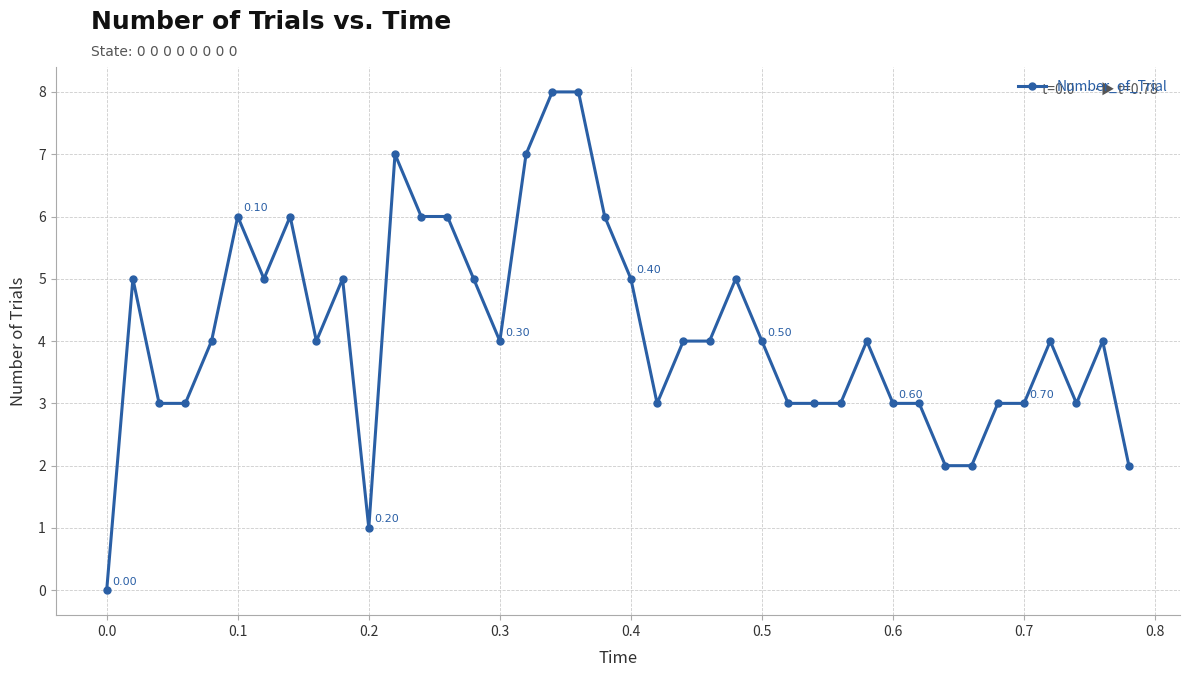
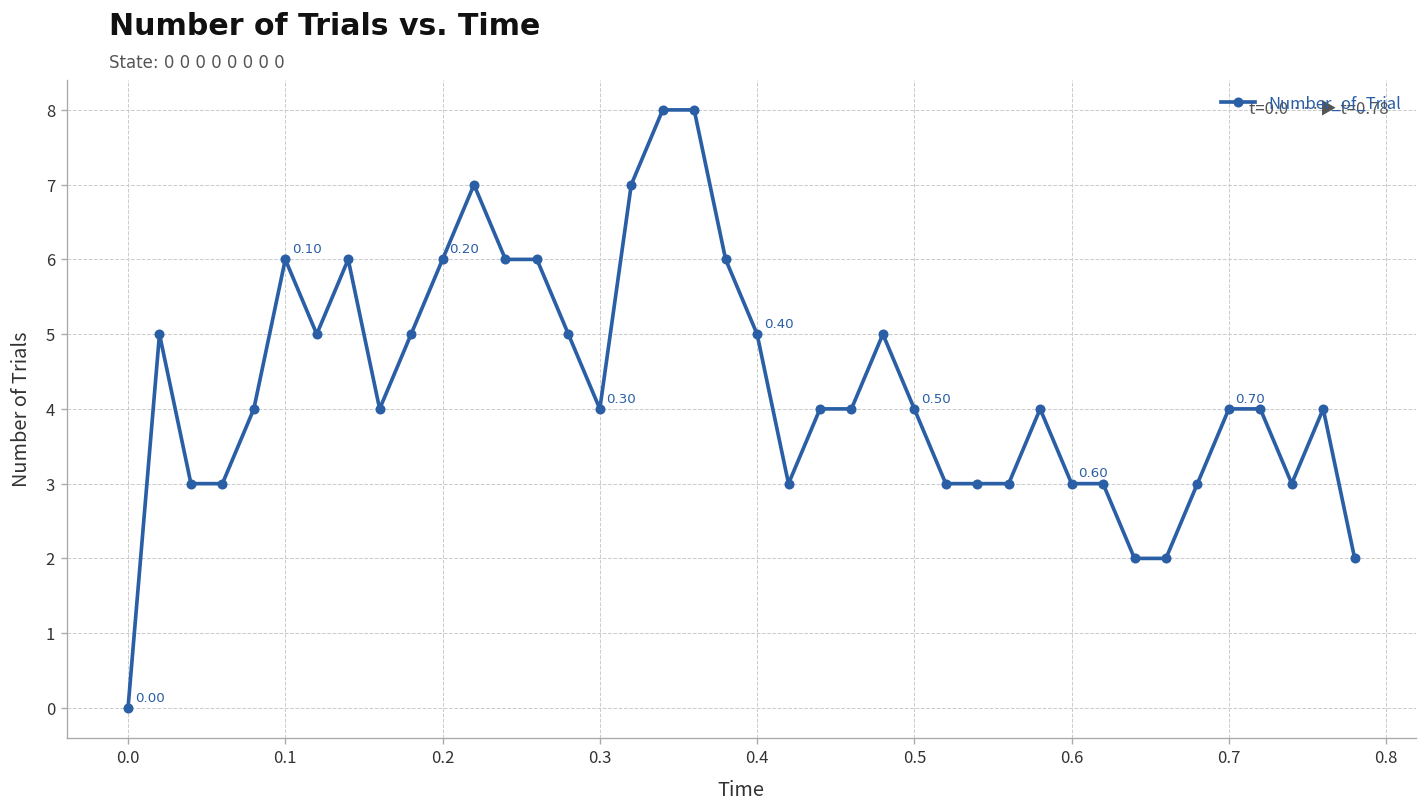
0.2: 1 -> 6
0.7: 3 -> 4
